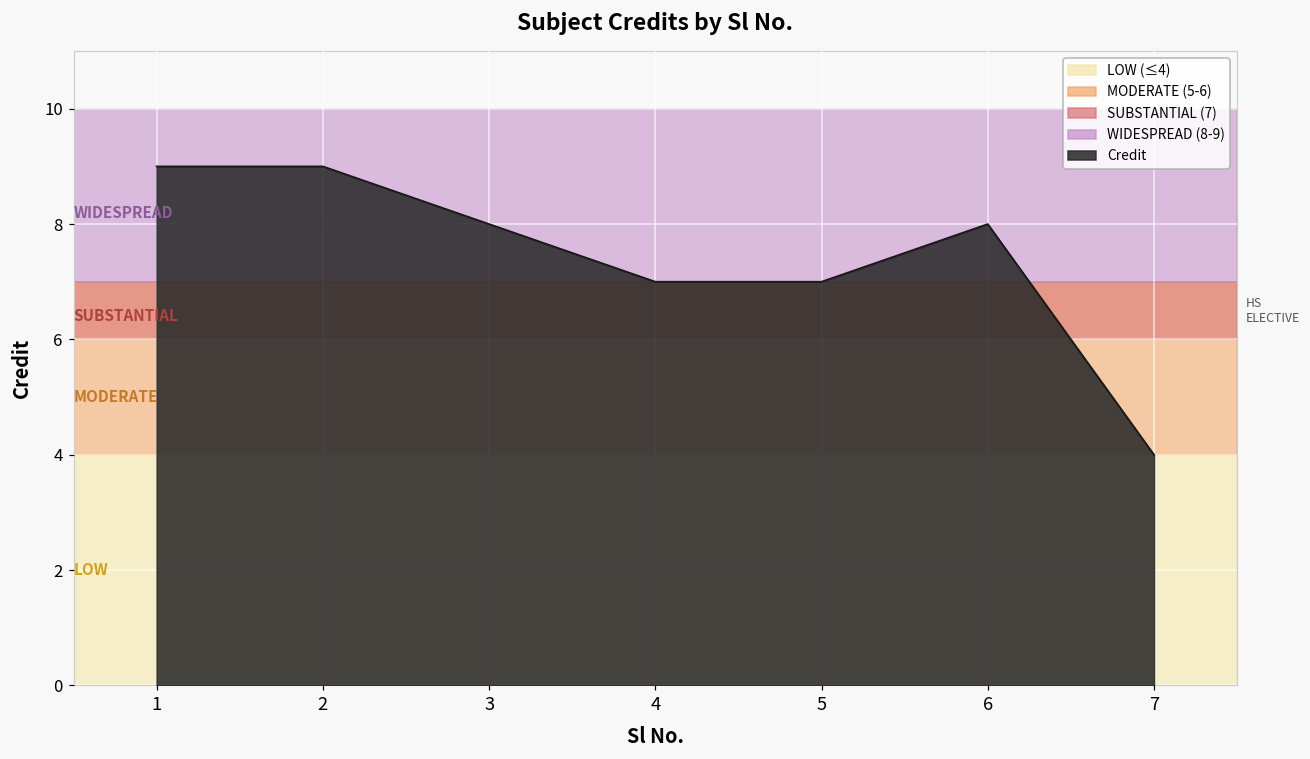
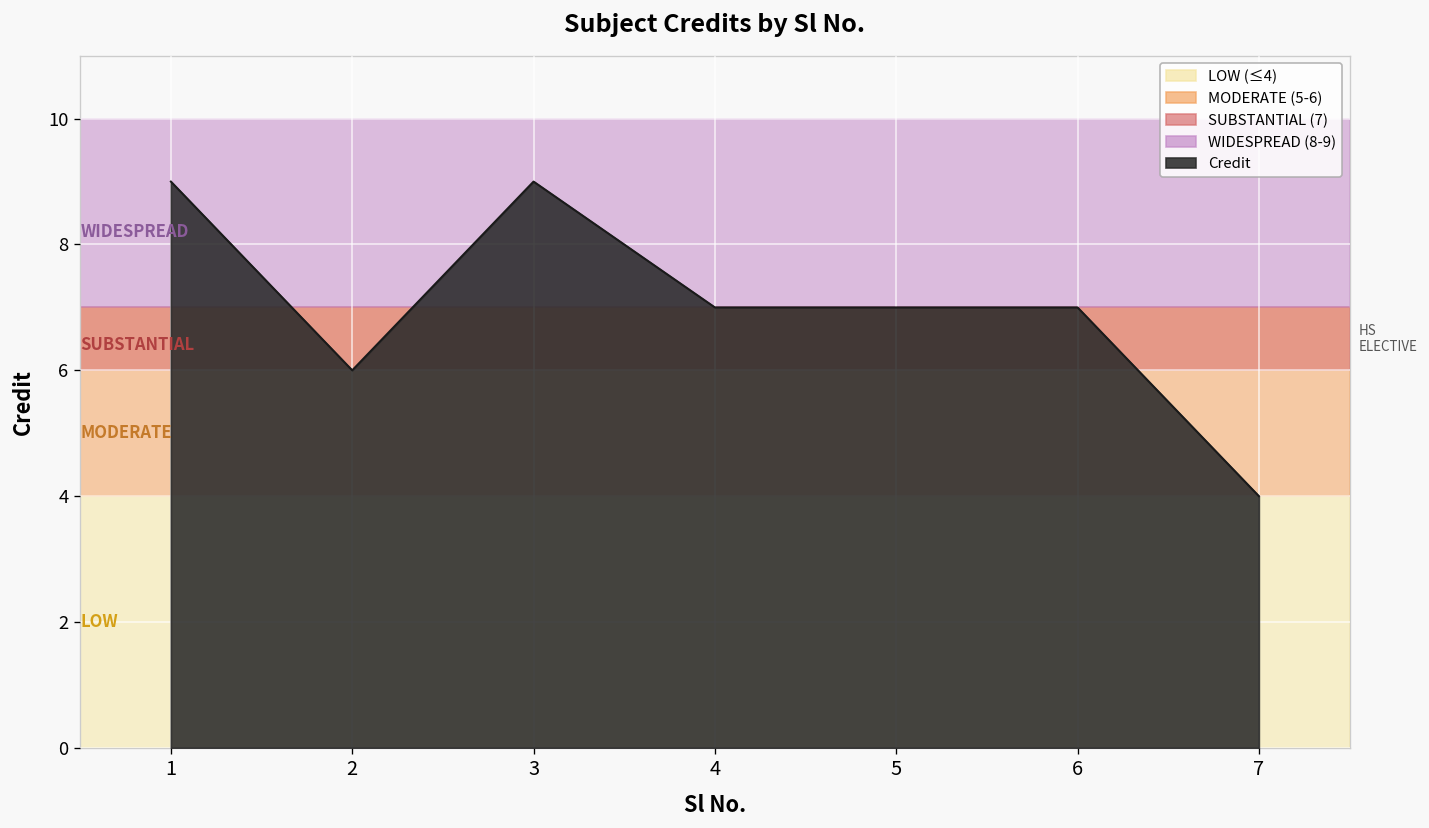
2: 9 -> 6
3: 8 -> 9
6: 8 -> 7
